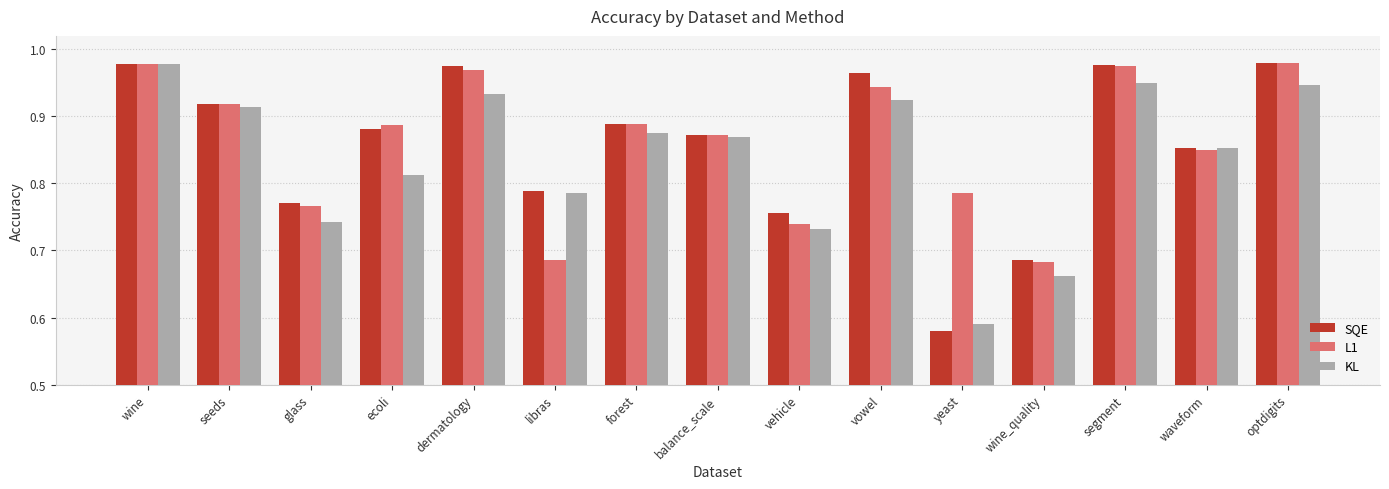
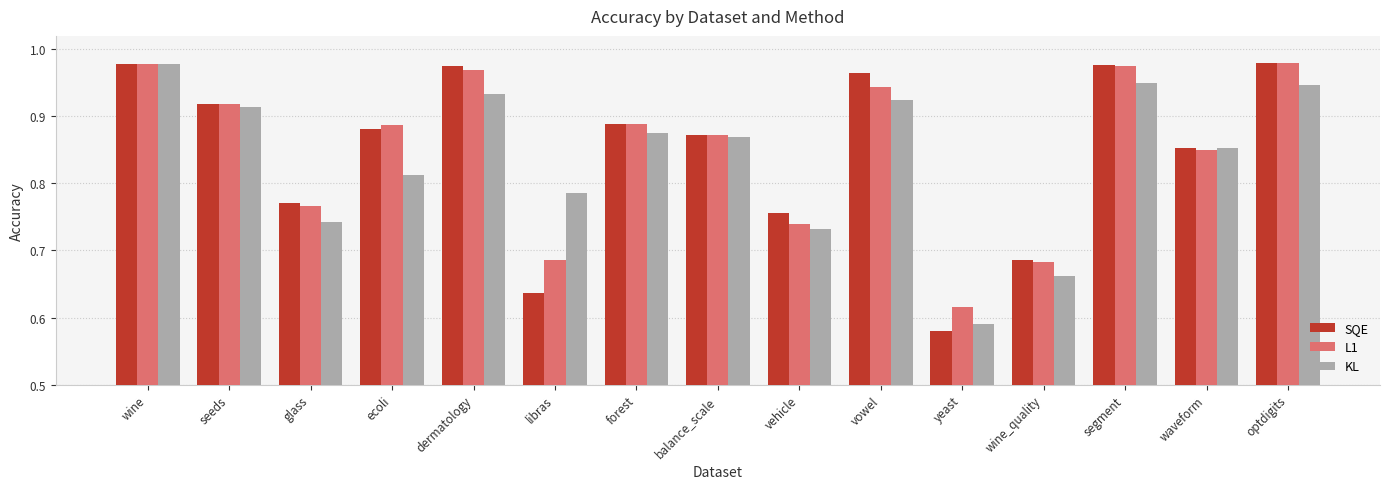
SQE, libras: 0.79 -> 0.64
L1, yeast: 0.79 -> 0.62
